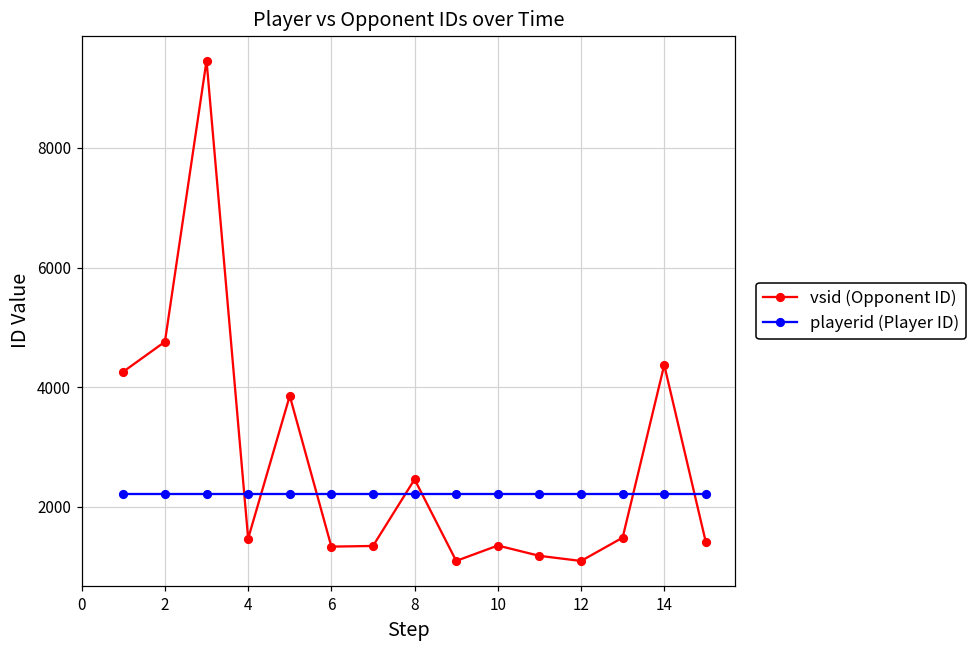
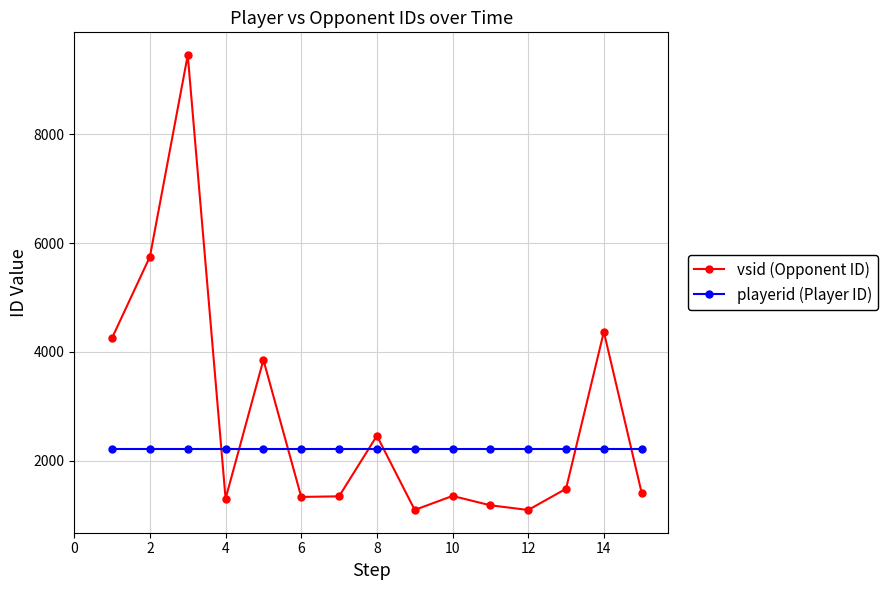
vsid (Opponent ID), 2: 4800 -> 5800
vsid (Opponent ID), 4: 1500 -> 1300
